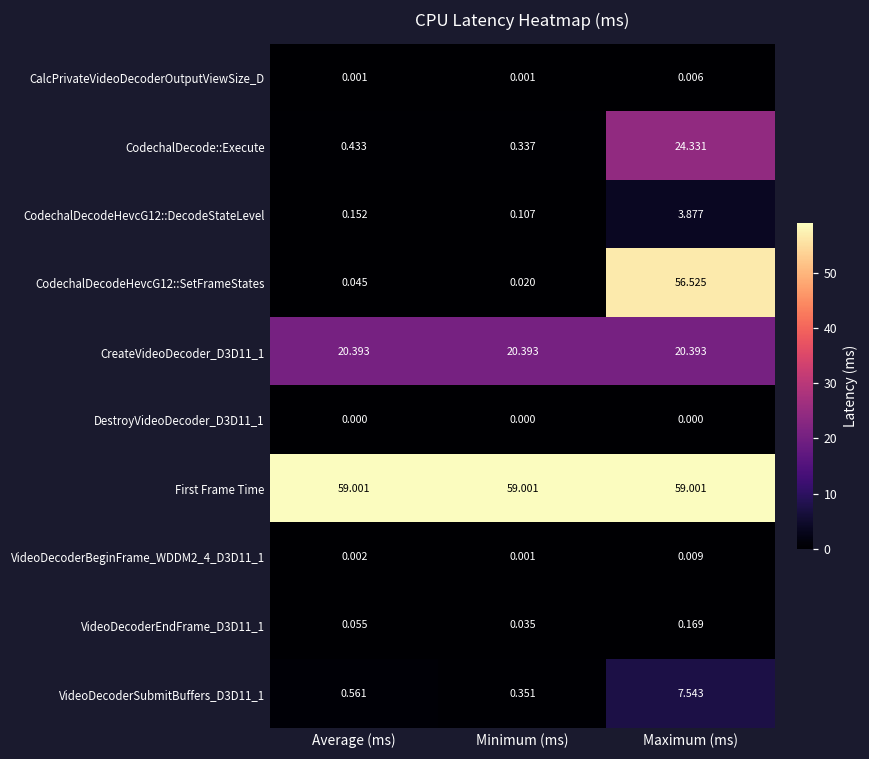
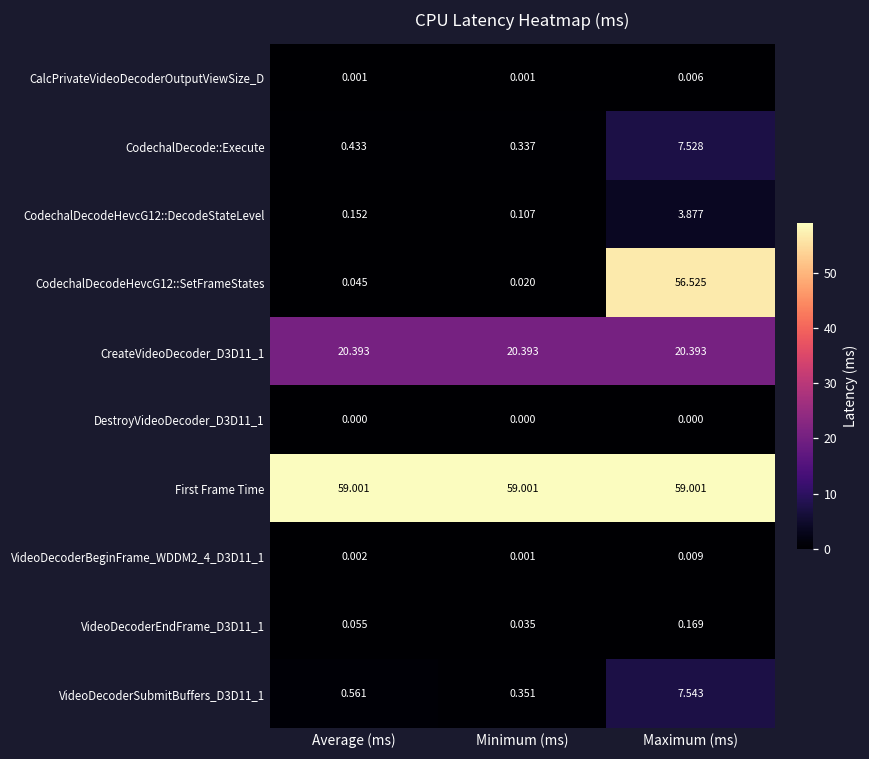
CodechalDecode::Execute, Maximum (ms): 24.331 -> 7.528
